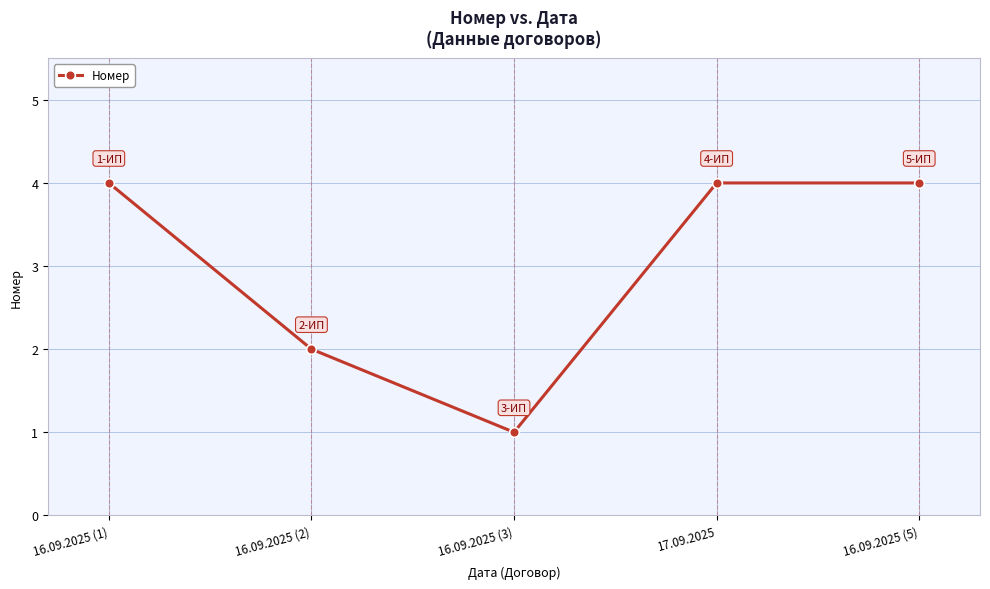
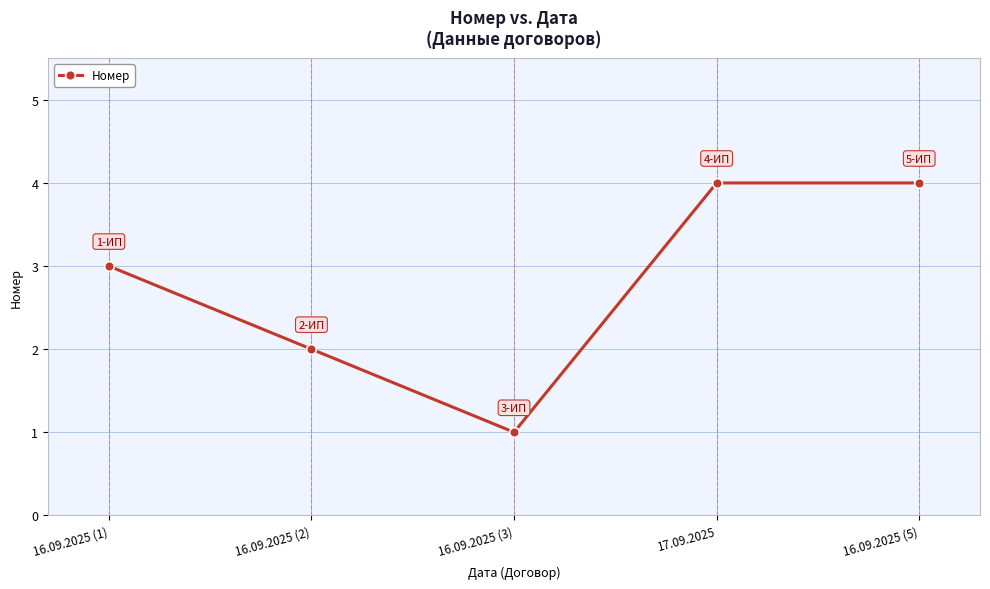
16.09.2025 (1): 4 -> 3
